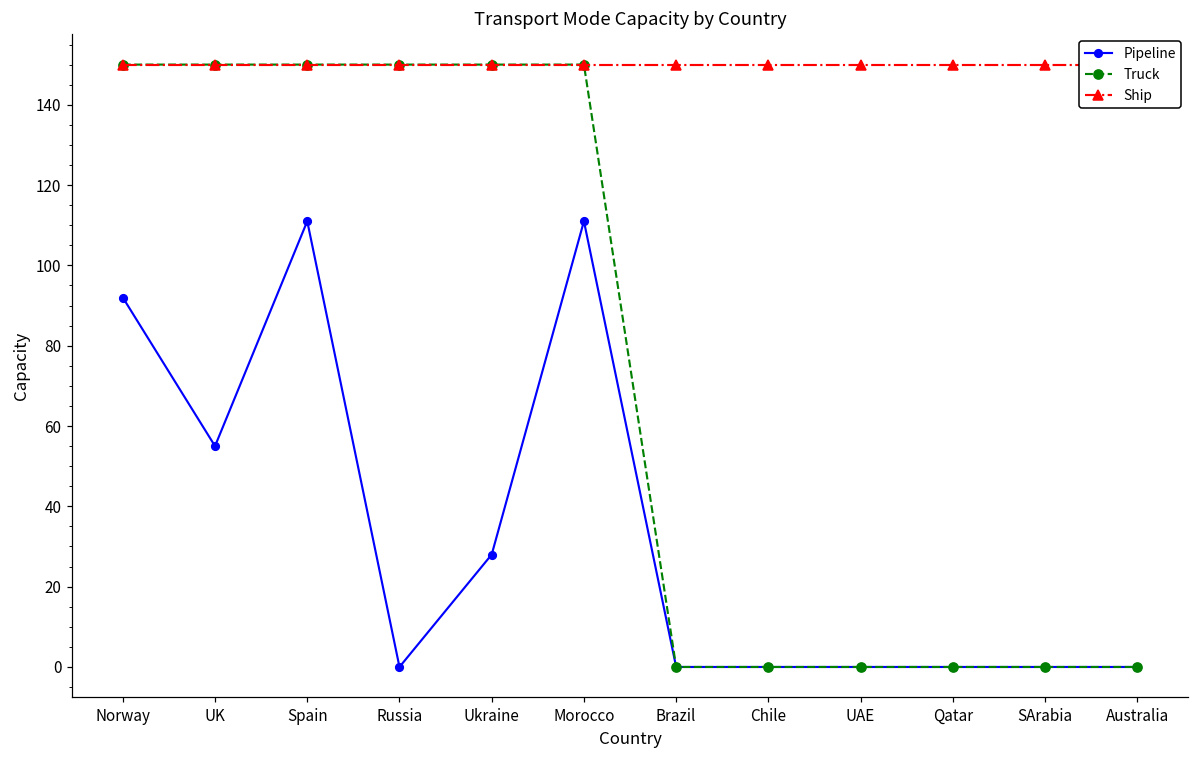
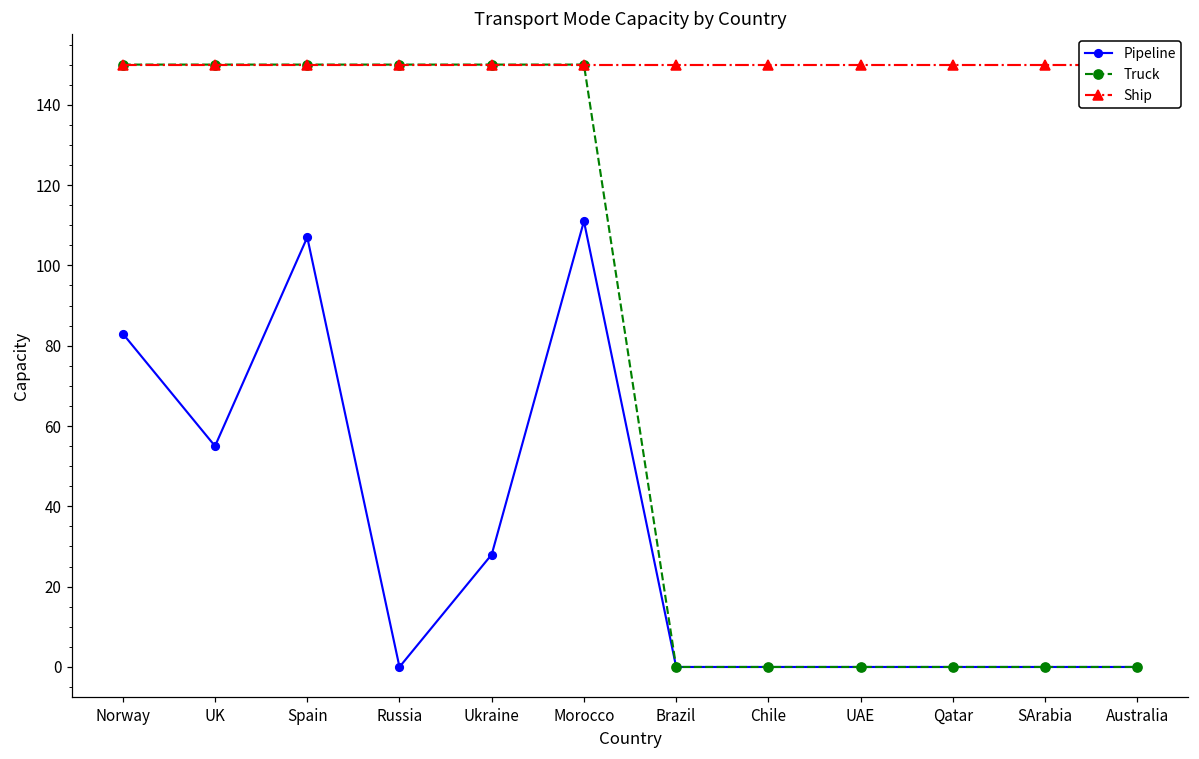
Pipeline, Norway: 92 -> 83
Pipeline, Spain: 111 -> 107
